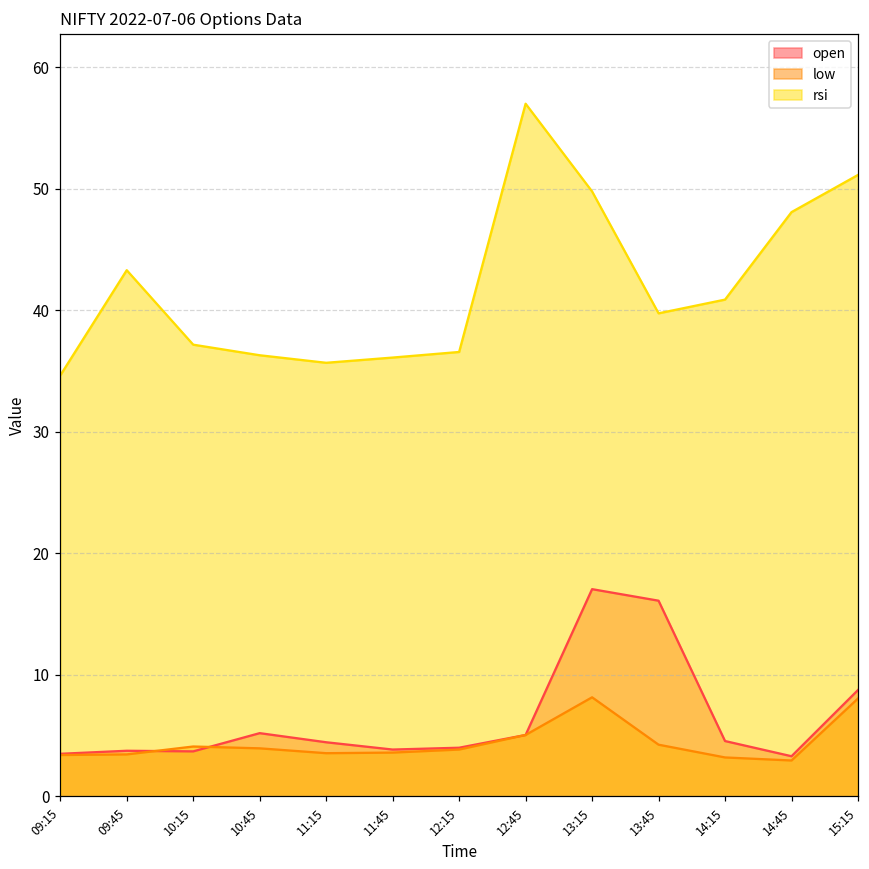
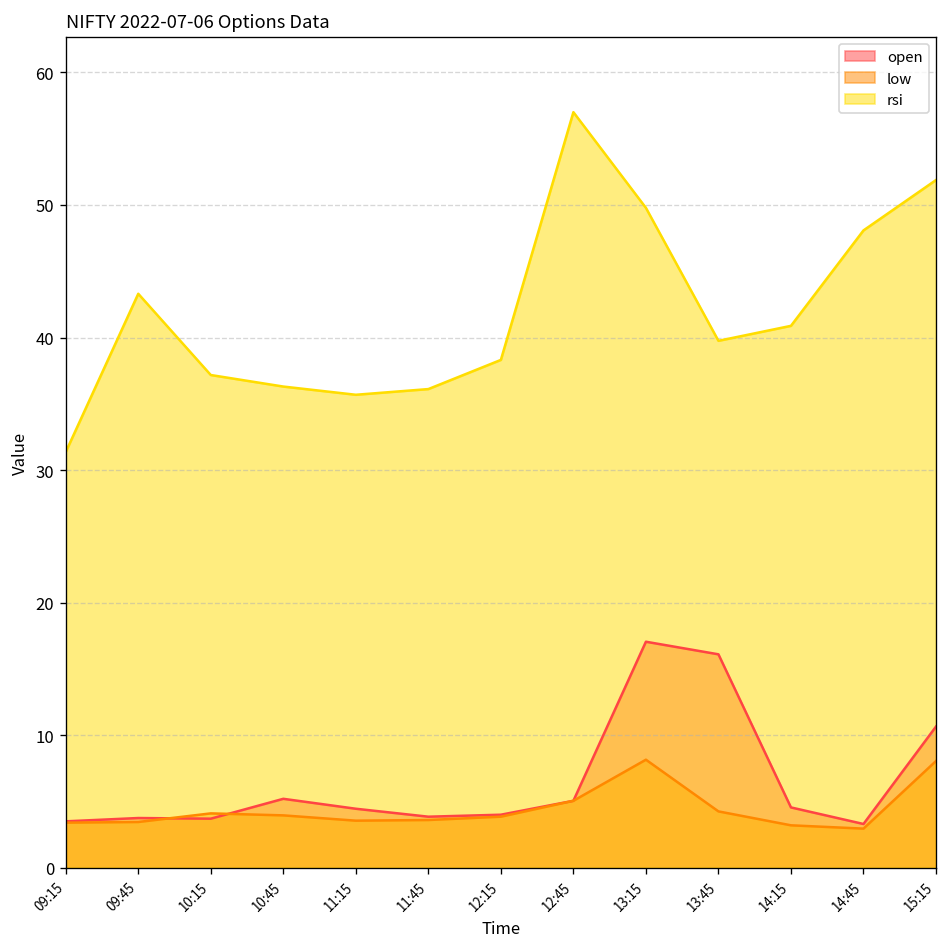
rsi, 09:15: 34.6 -> 31.4
rsi, 12:15: 36.6 -> 38.3
open, 15:15: 8.8 -> 10.7
rsi, 15:15: 51.1 -> 51.9
